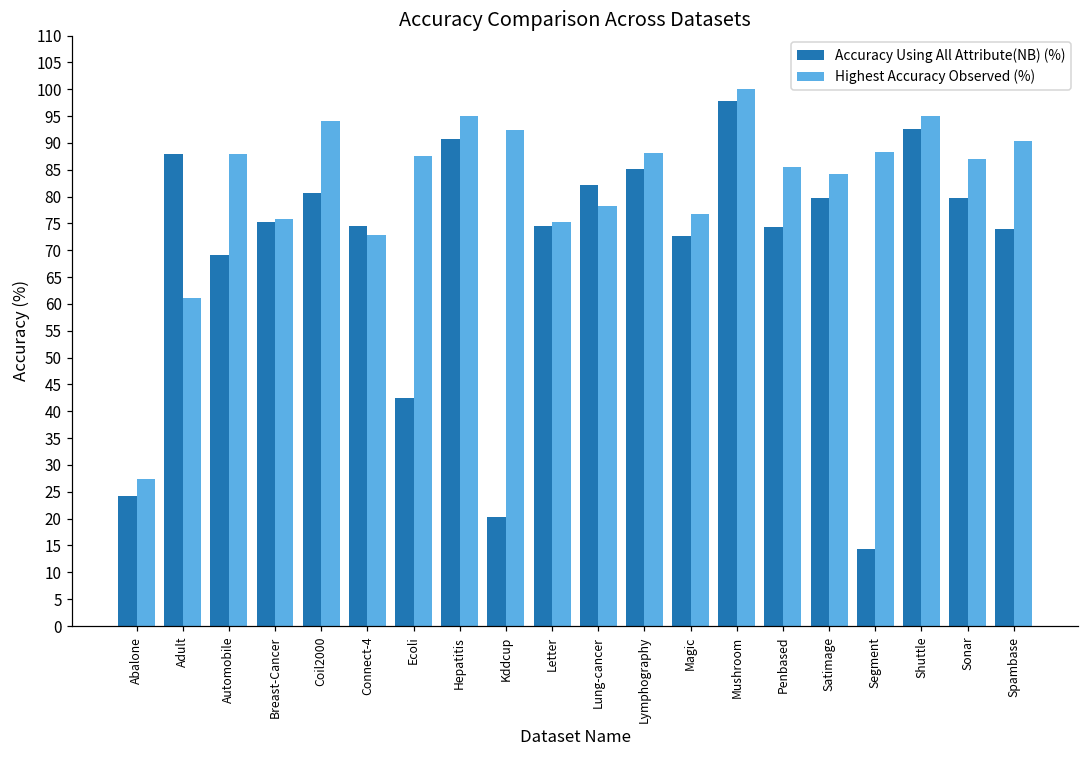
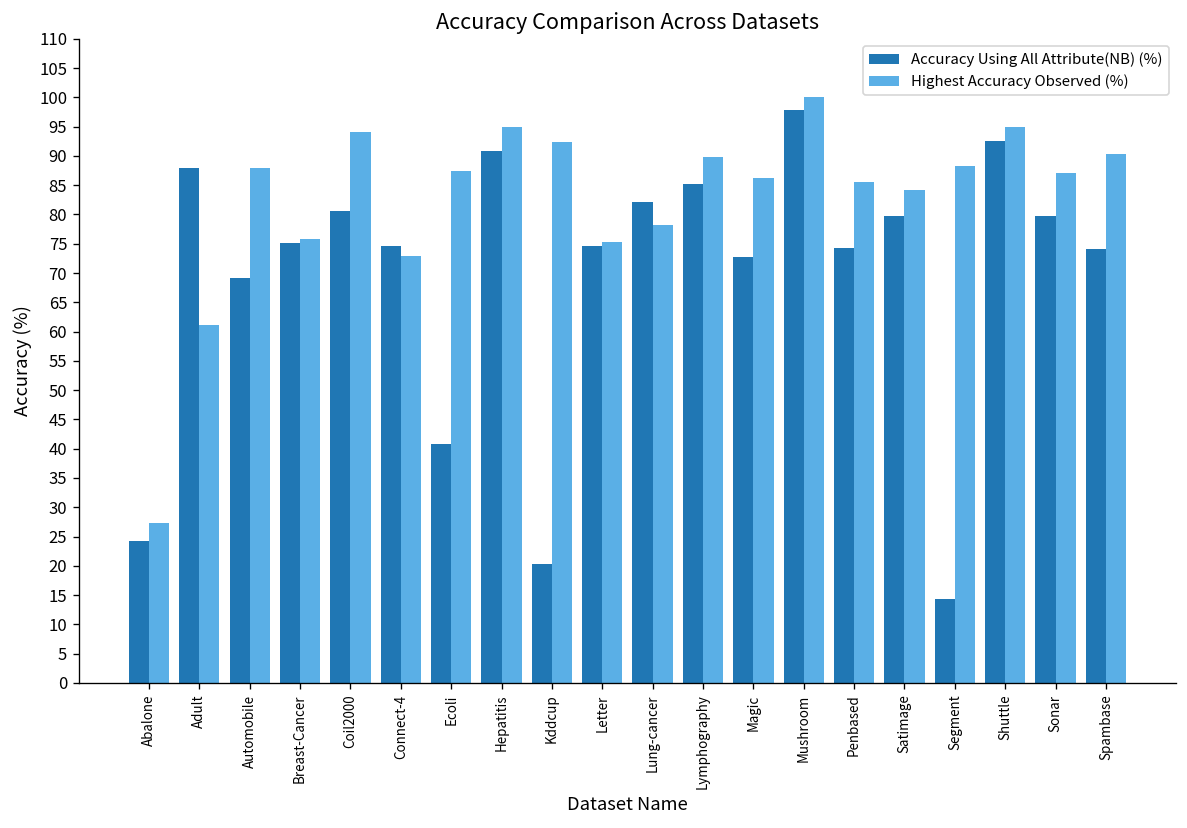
Accuracy Using All Attribute(NB) (%), Ecoli: 43 -> 41
Highest Accuracy Observed (%), Lymphography: 88 -> 90
Highest Accuracy Observed (%), Magic: 77 -> 86
